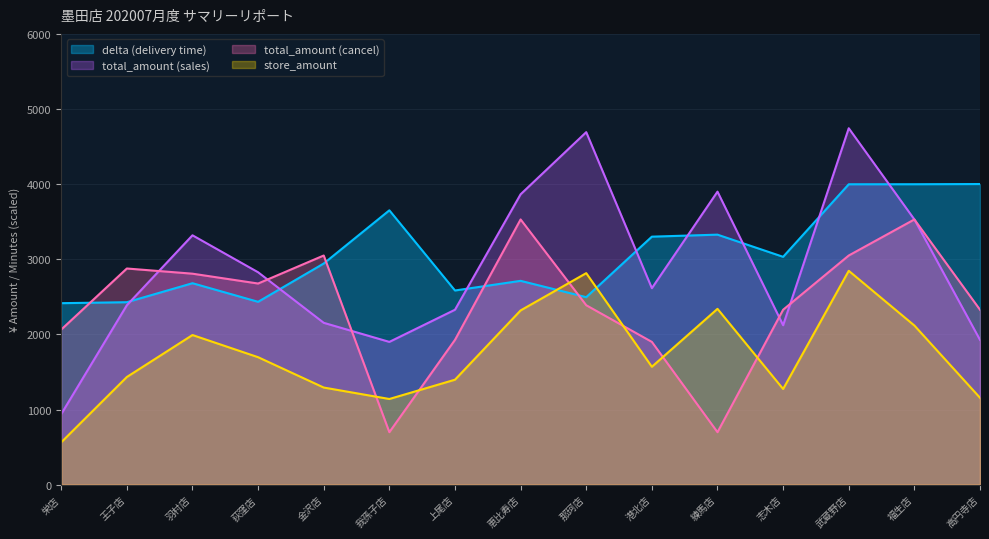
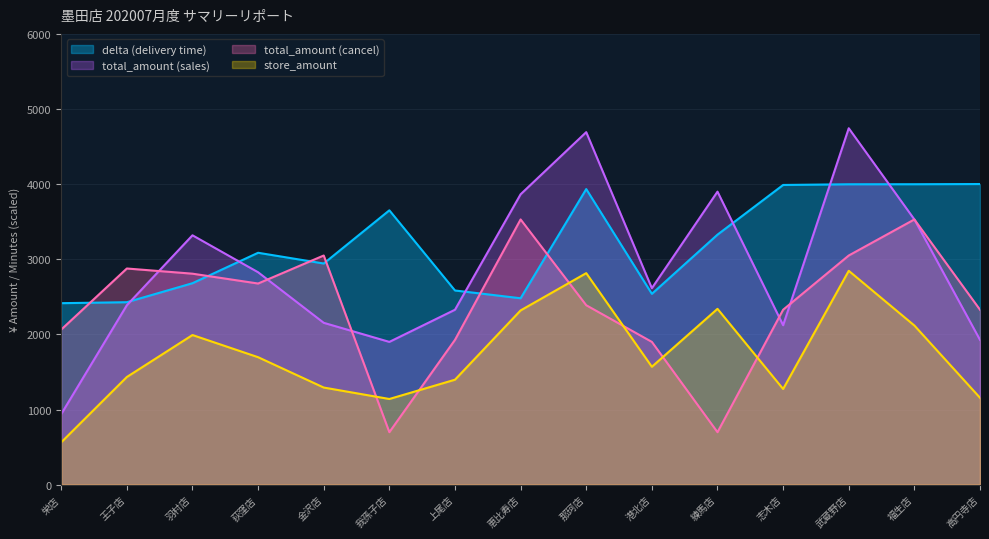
delta (delivery time), 荻窪店: 2400 -> 3100
delta (delivery time), 恵比寿店: 2700 -> 2500
delta (delivery time), 那珂店: 2500 -> 3900
delta (delivery time), 港北店: 3300 -> 2500
delta (delivery time), 志木店: 3000 -> 4000
